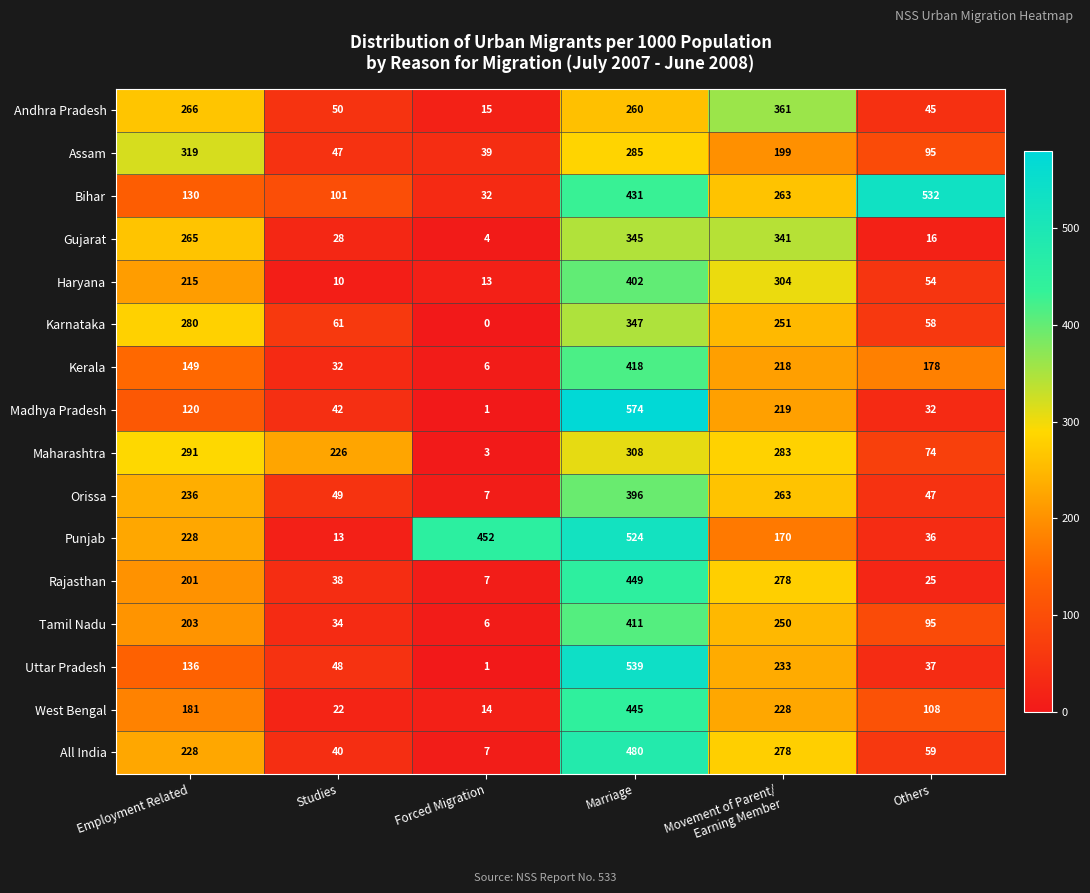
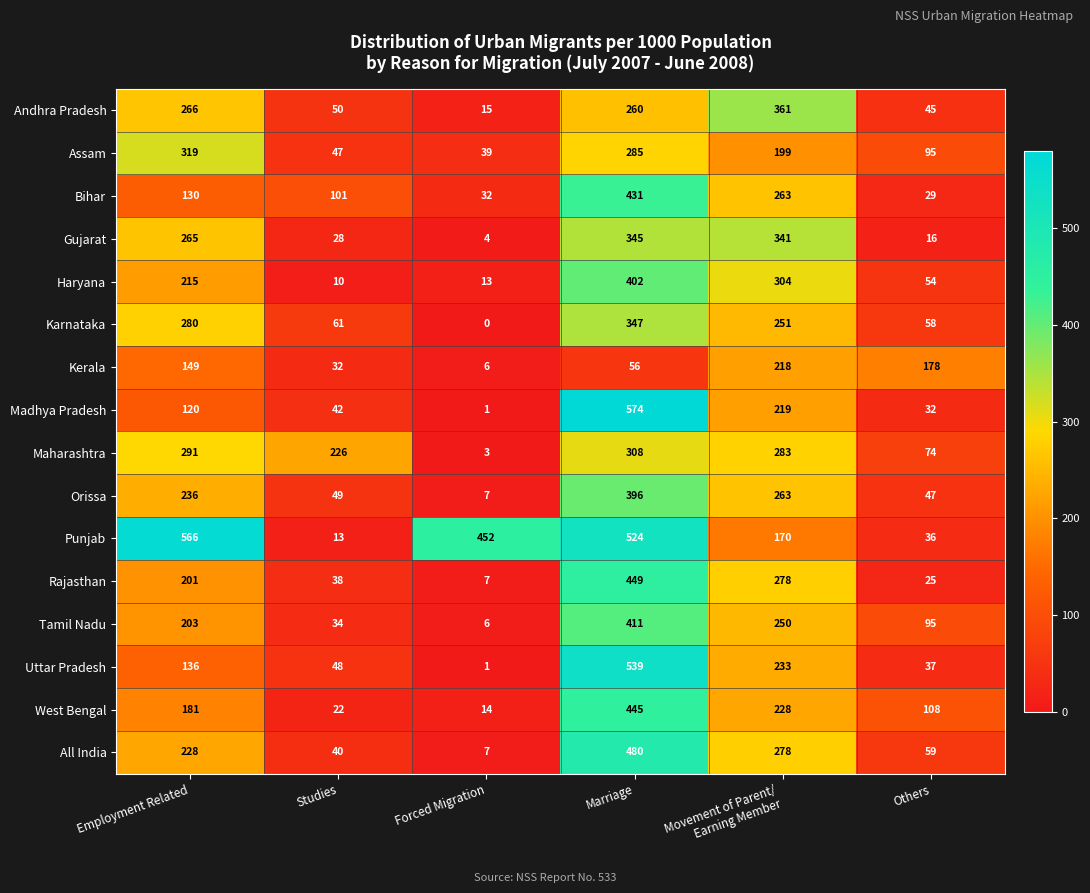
Bihar, Others: 532 -> 29
Kerala, Marriage: 418 -> 56
Punjab, Employment Related: 228 -> 566
